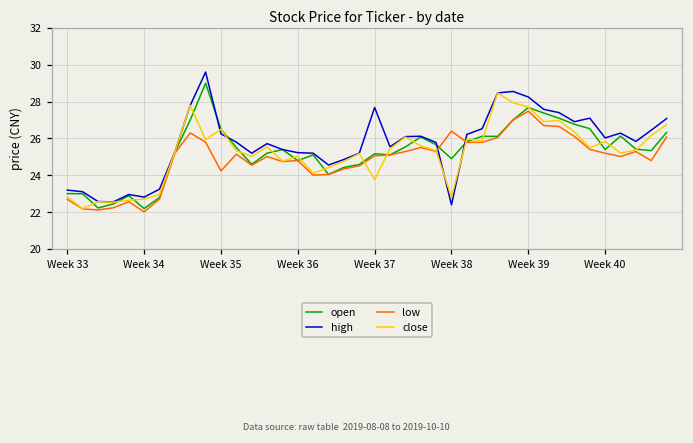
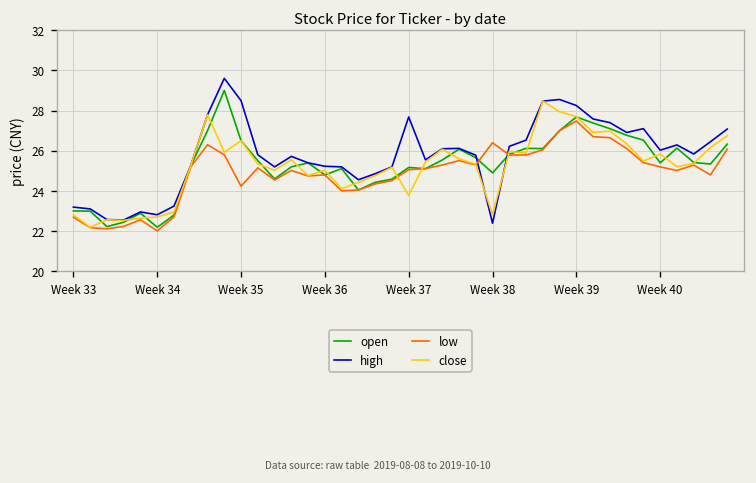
high, Week 35: 26.3 -> 28.5
